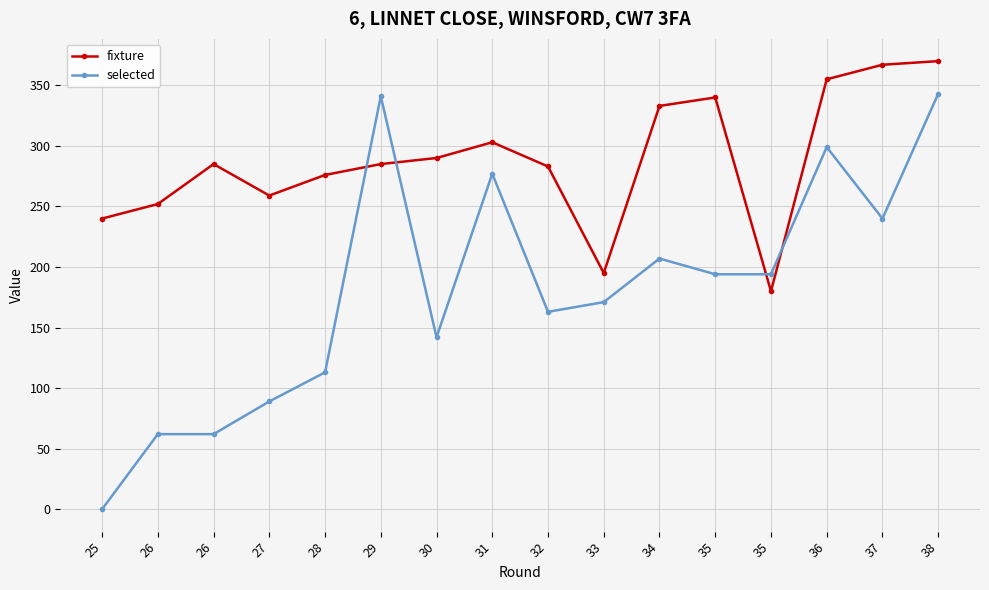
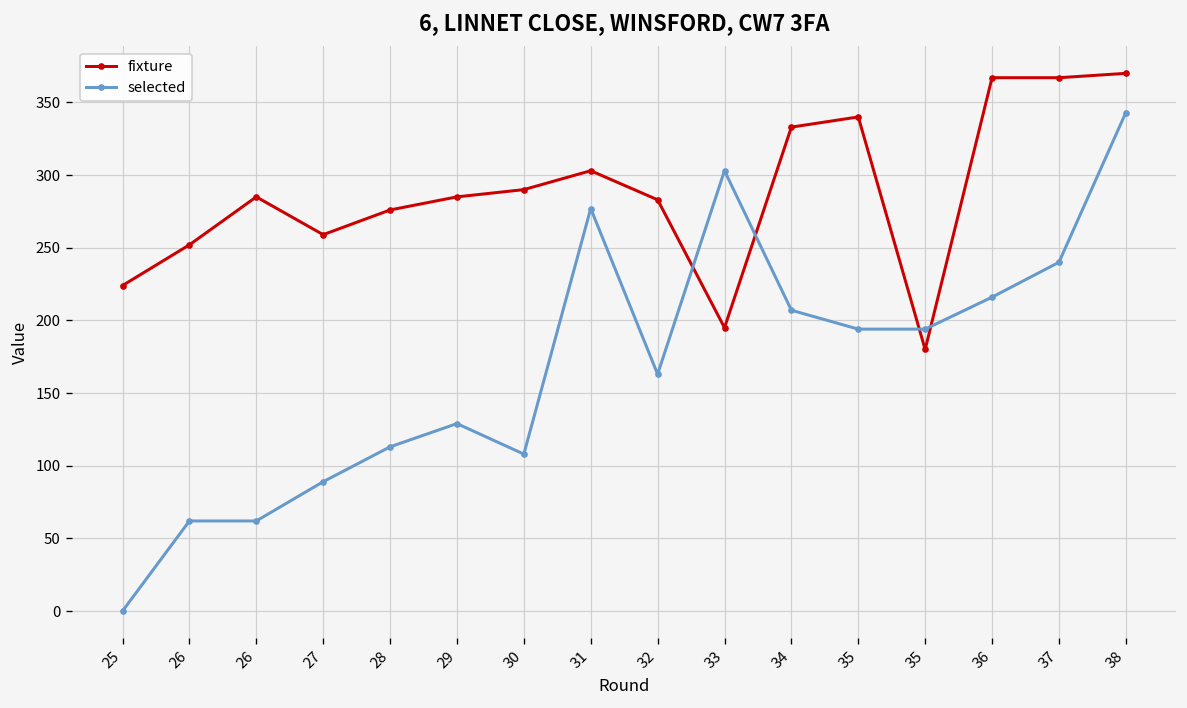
fixture, 25: 240 -> 224
selected, 29: 341 -> 129
selected, 30: 142 -> 108
selected, 33: 171 -> 303
fixture, 36: 355 -> 367
selected, 36: 299 -> 216
